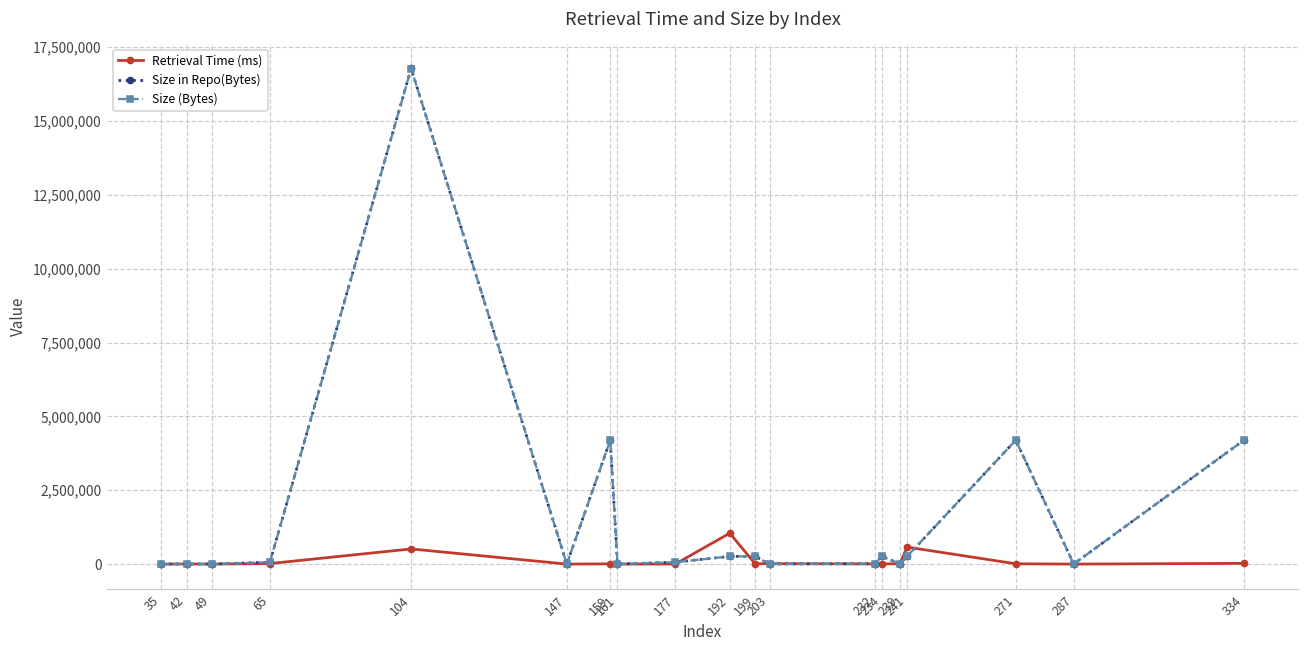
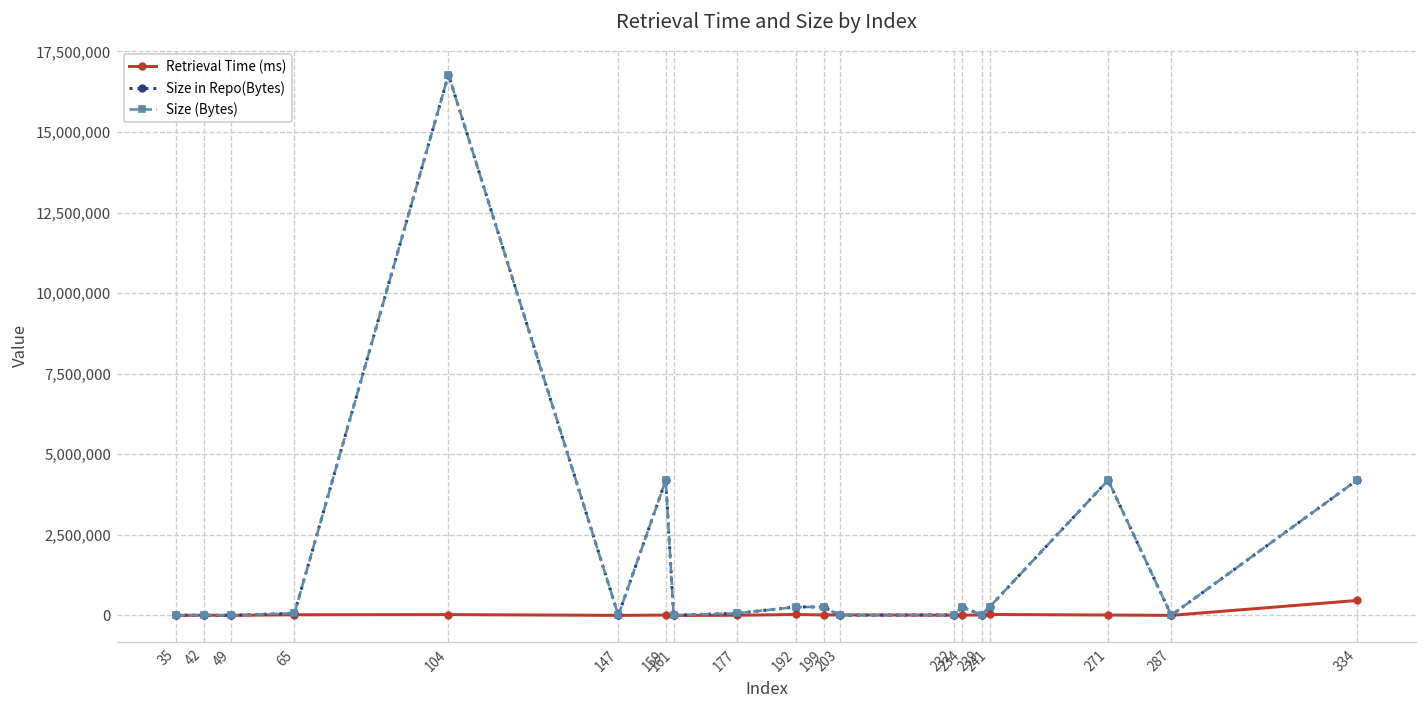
Retrieval Time (ms), 104: 500,000 -> 0
Retrieval Time (ms), 192: 1,000,000 -> 0
Retrieval Time (ms), 241: 600,000 -> 0
Retrieval Time (ms), 334: 0 -> 500,000
